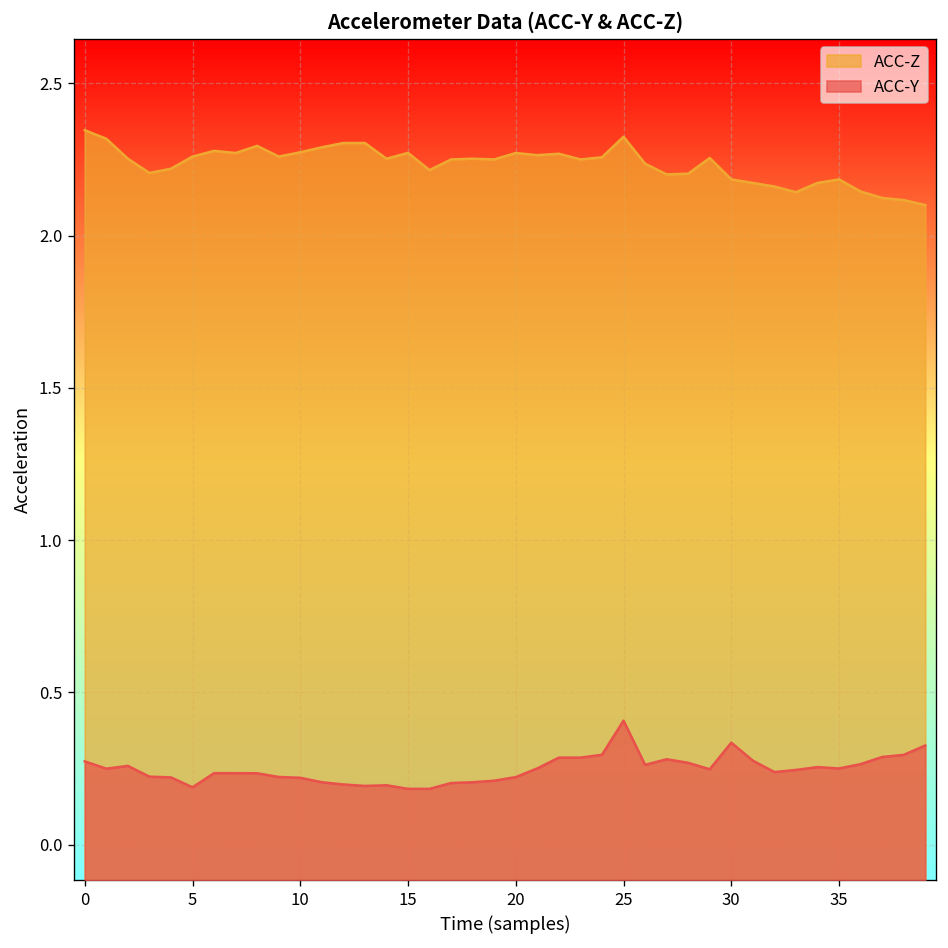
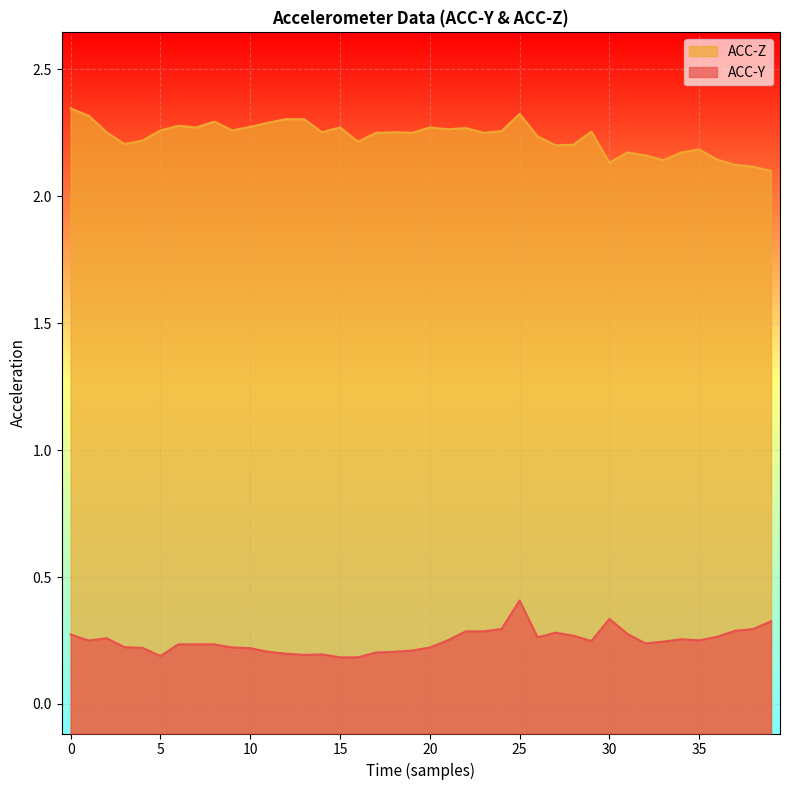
ACC-Z, 30: 2.18 -> 2.13
